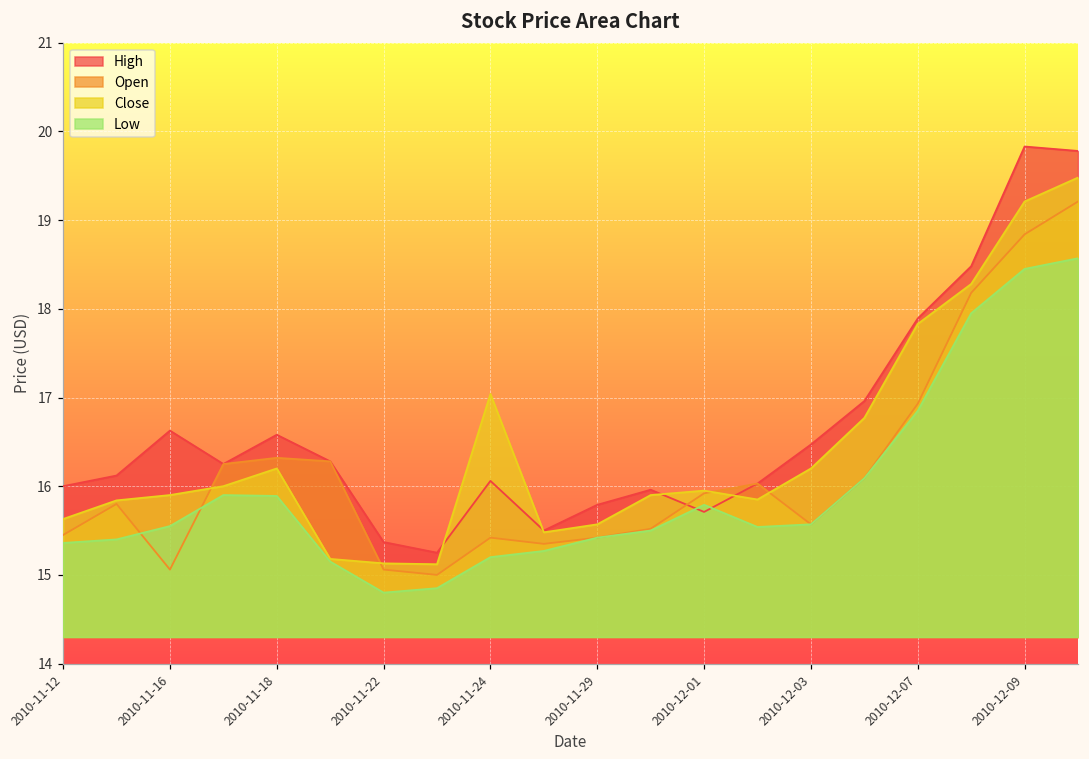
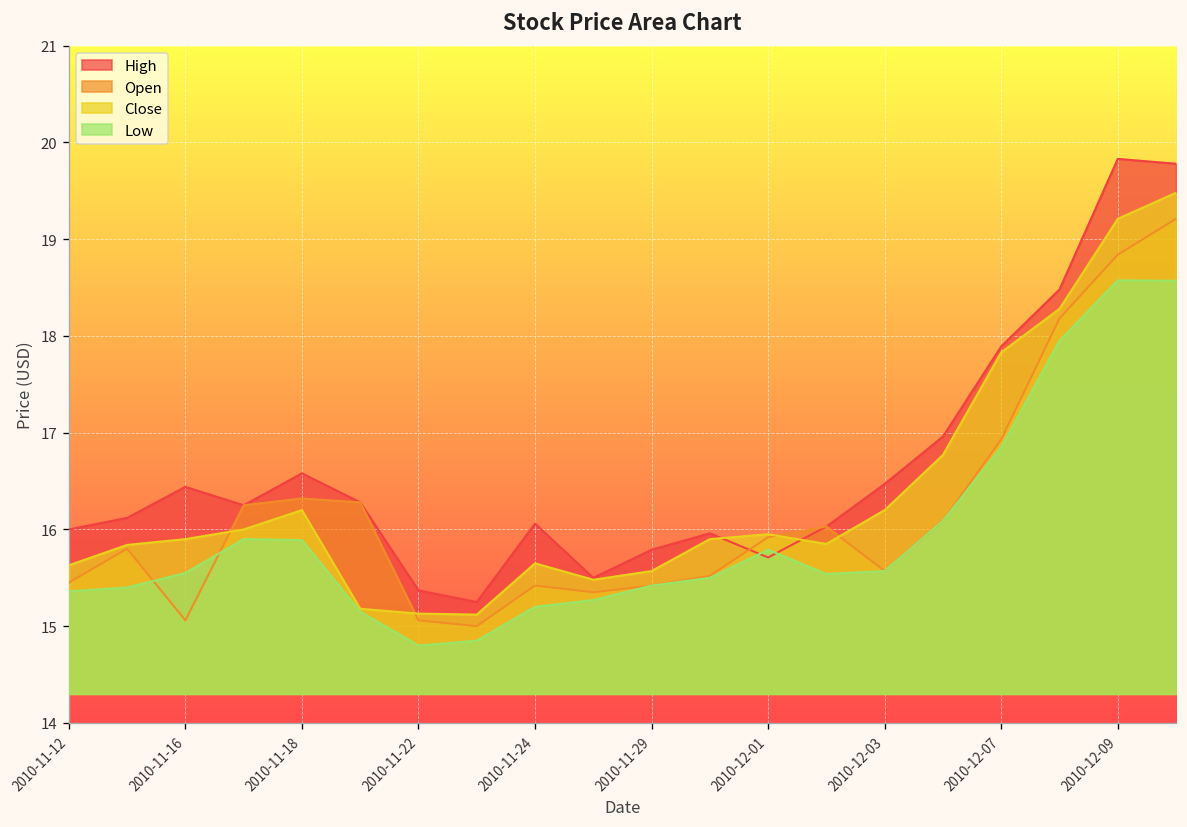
High, 2010-11-16: 16.6 -> 16.4
Close, 2010-11-24: 17.0 -> 15.7
Low, 2010-12-09: 18.5 -> 18.6
